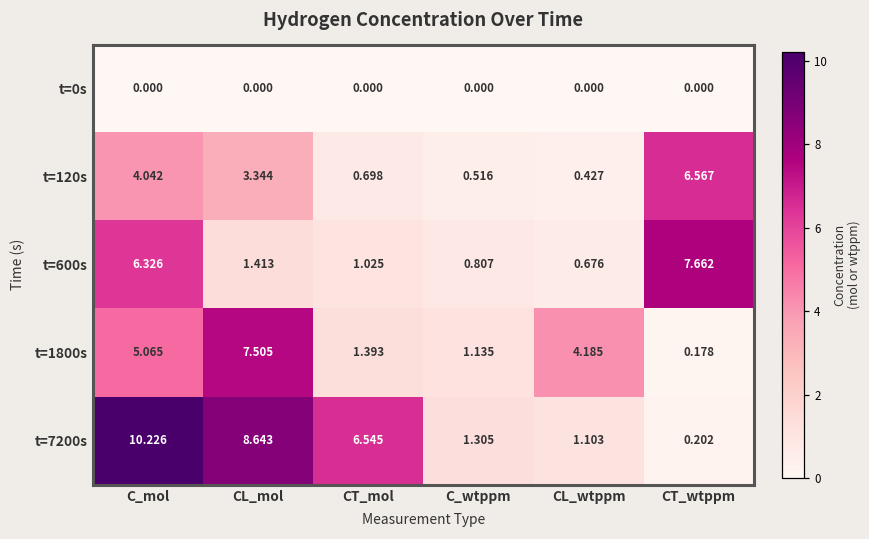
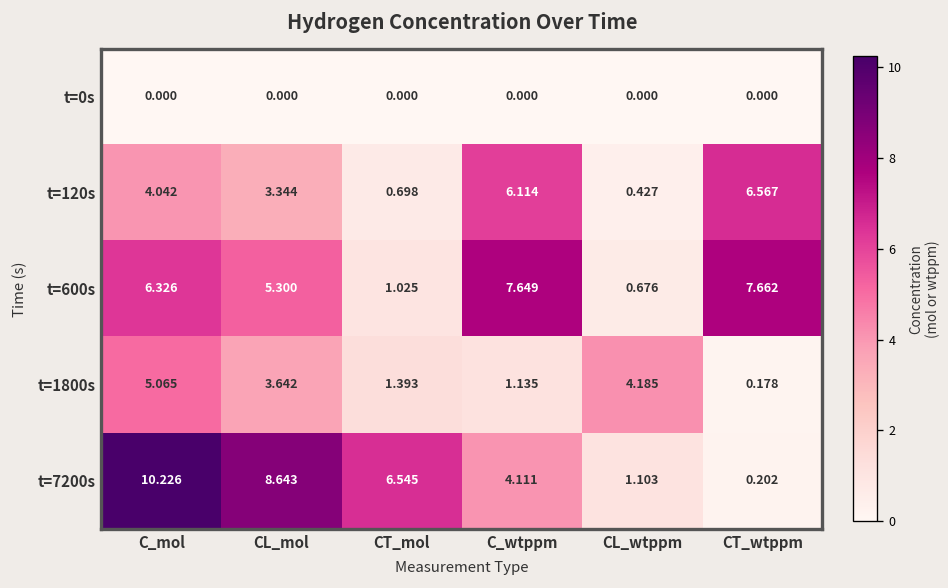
t=120s, C_wtppm: 0.516 -> 6.114
t=600s, CL_mol: 1.413 -> 5.300
t=600s, C_wtppm: 0.807 -> 7.649
t=1800s, CL_mol: 7.505 -> 3.642
t=7200s, C_wtppm: 1.305 -> 4.111
